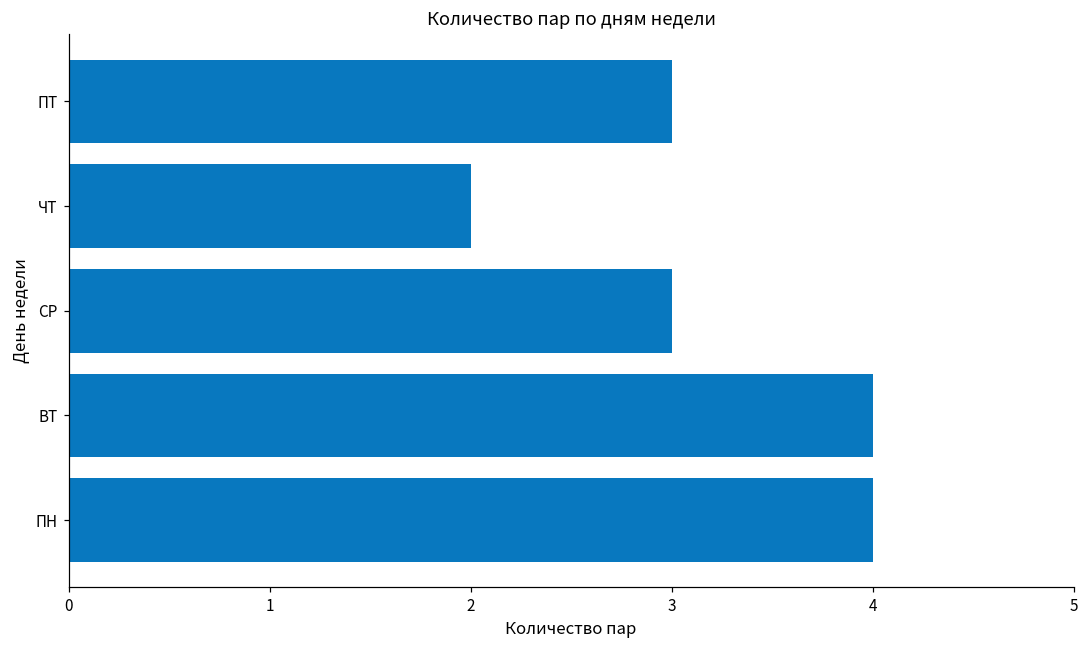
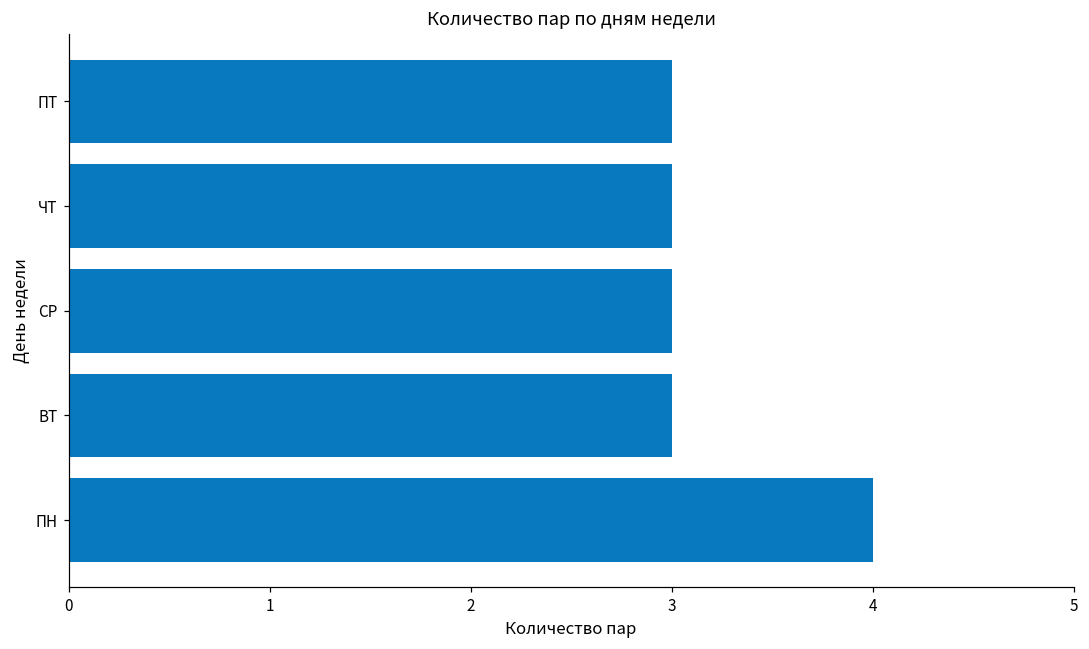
ЧТ: 2 -> 3
ВТ: 4 -> 3
